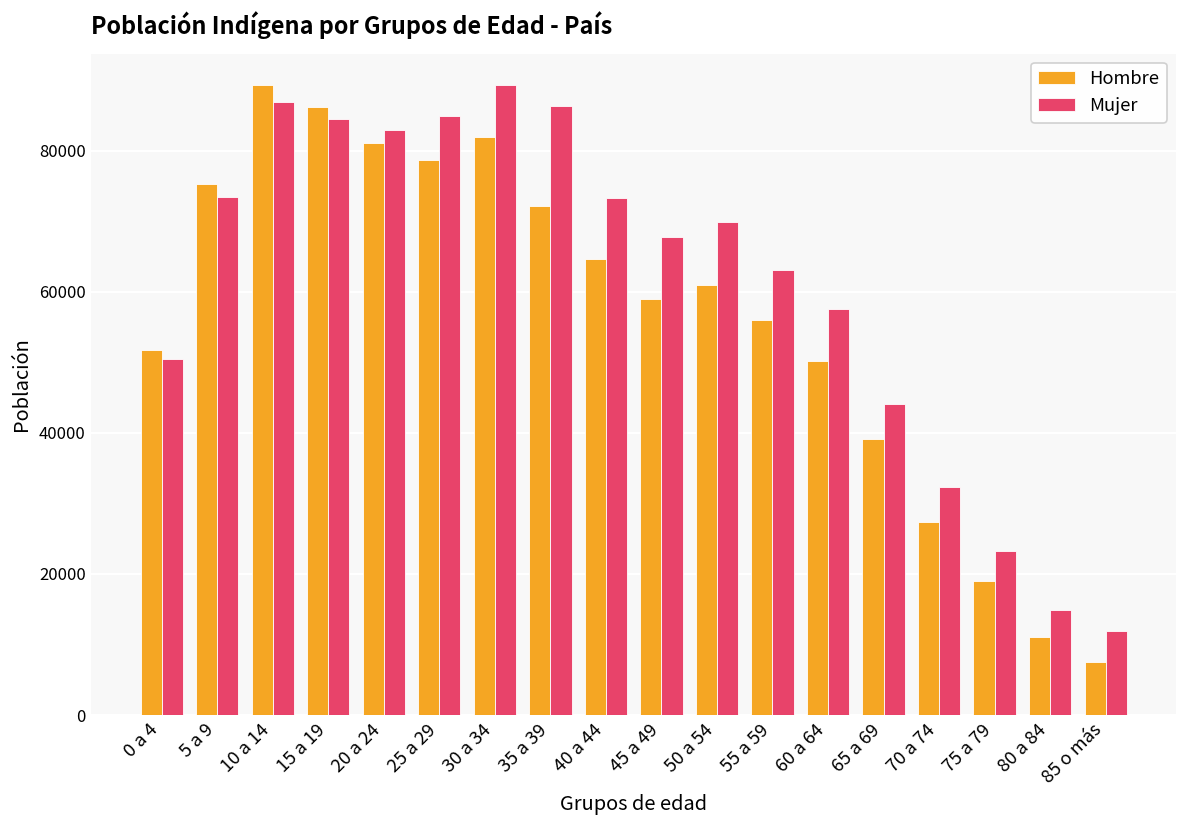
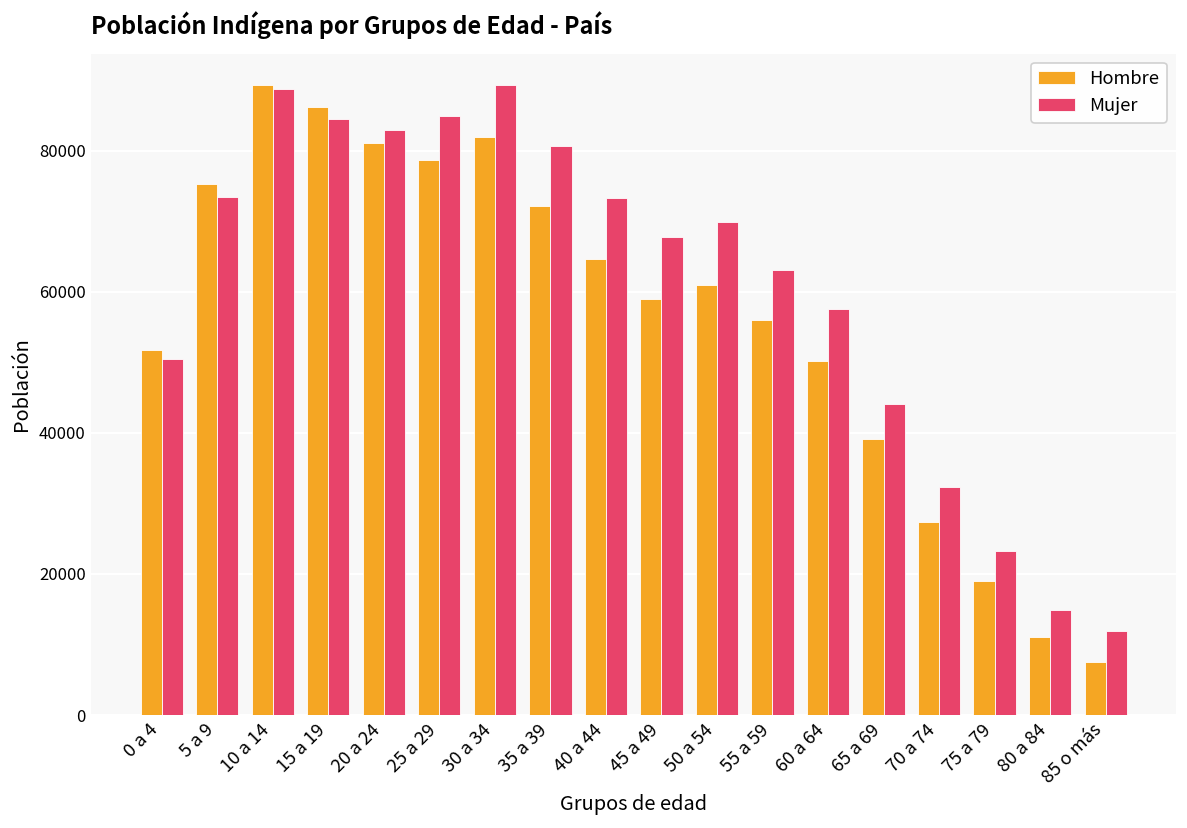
Mujer, 10 a 14: 87000 -> 89000
Mujer, 35 a 39: 86000 -> 81000
